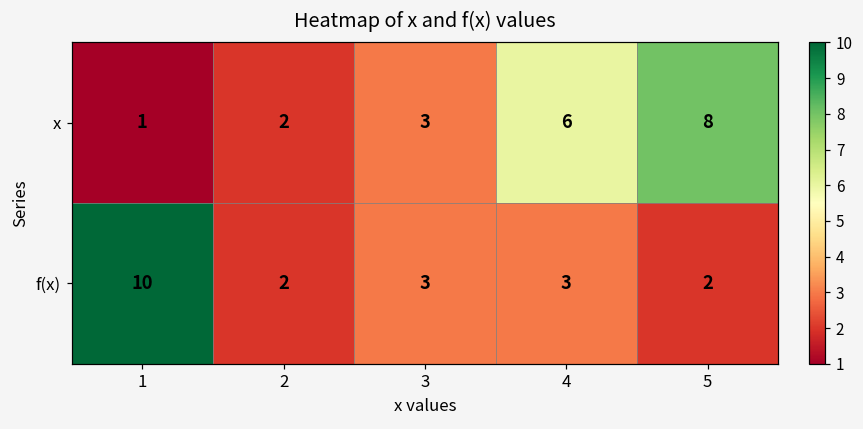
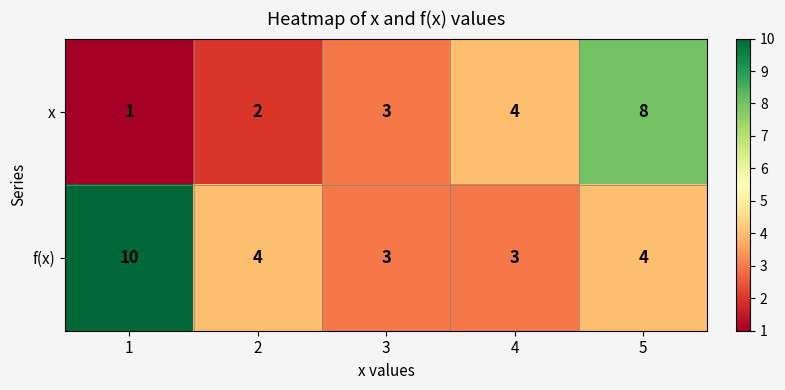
x, 4: 6 -> 4
f(x), 2: 2 -> 4
f(x), 5: 2 -> 4
